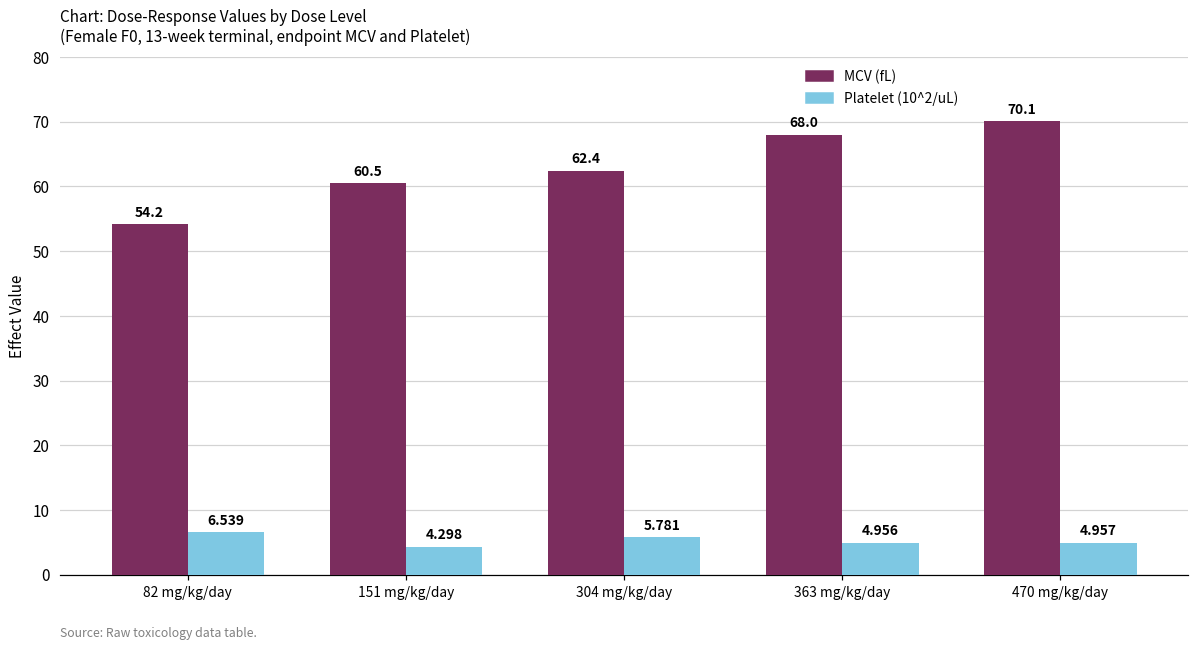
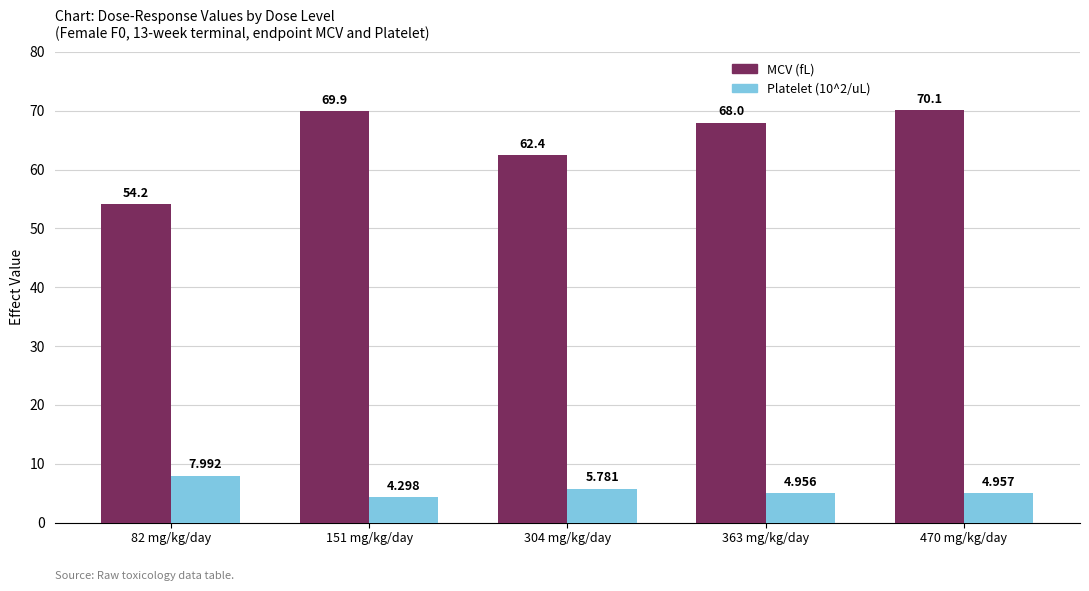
Platelet (10^2/uL), 82 mg/kg/day: 6.539 -> 7.992
MCV (fL), 151 mg/kg/day: 60.5 -> 69.9
